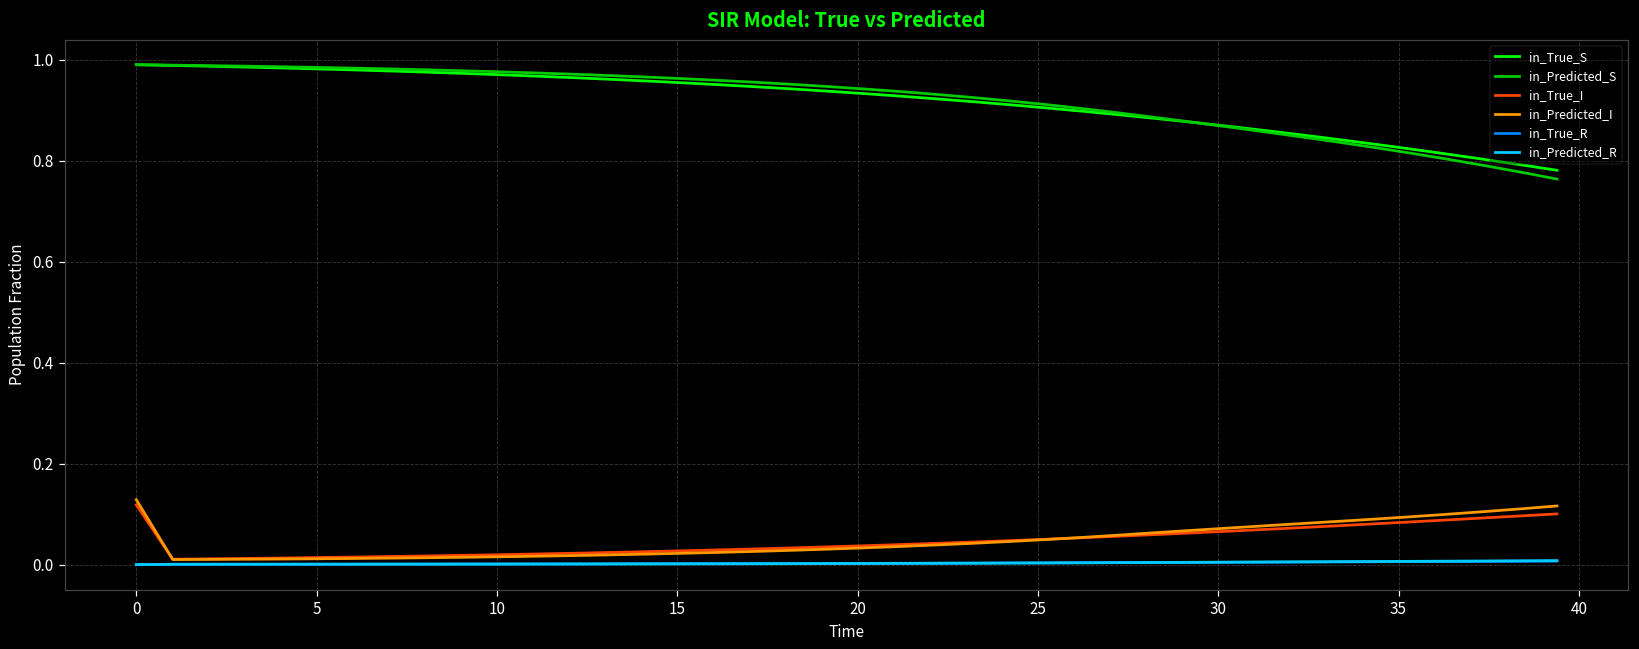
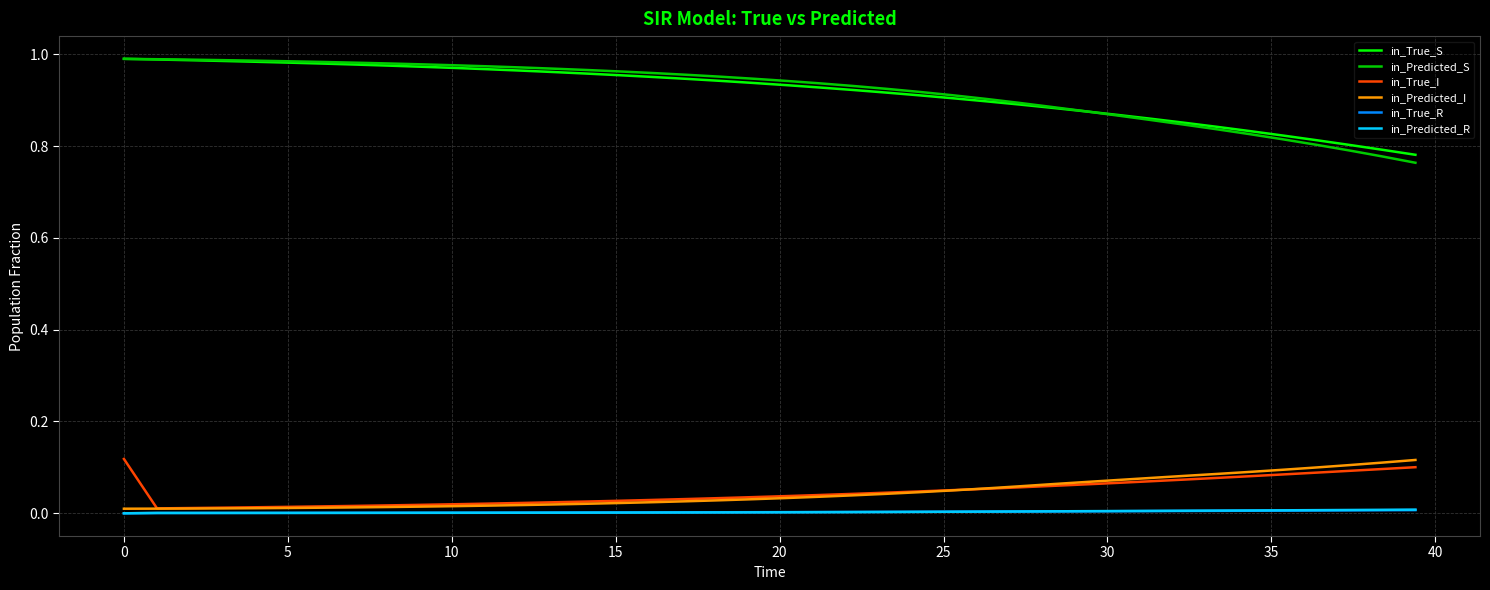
in_Predicted_I, 0: 0.13 -> 0.01
